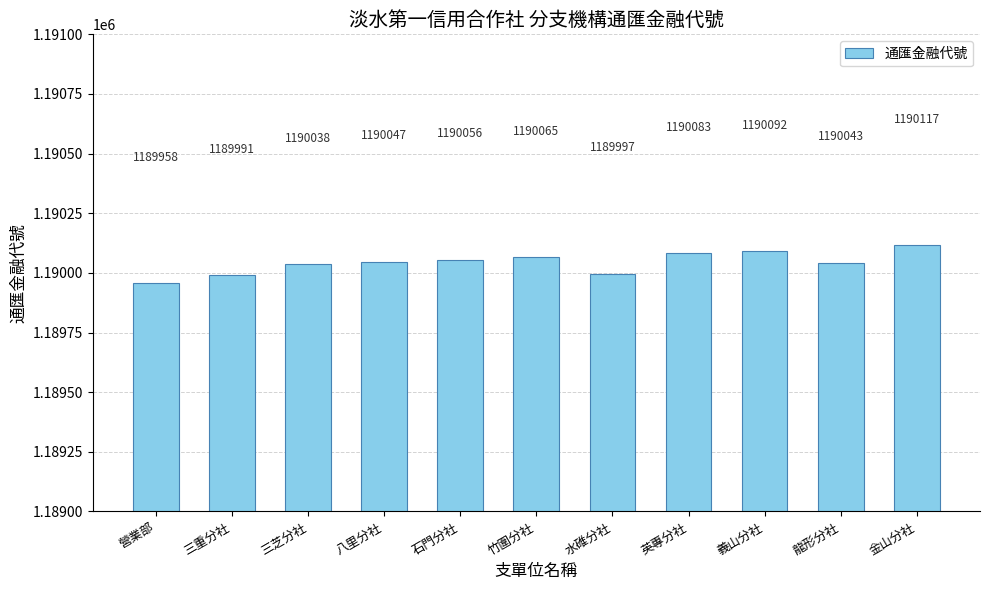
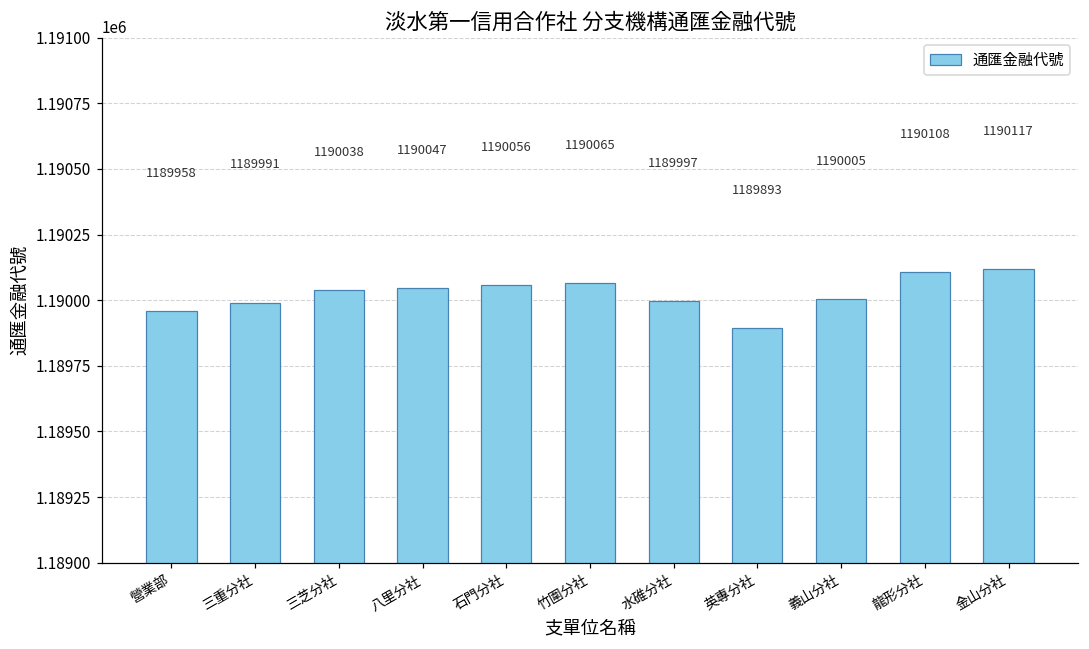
英專分社: 1190083 -> 1189893
義山分社: 1190092 -> 1190005
龍形分社: 1190043 -> 1190108
